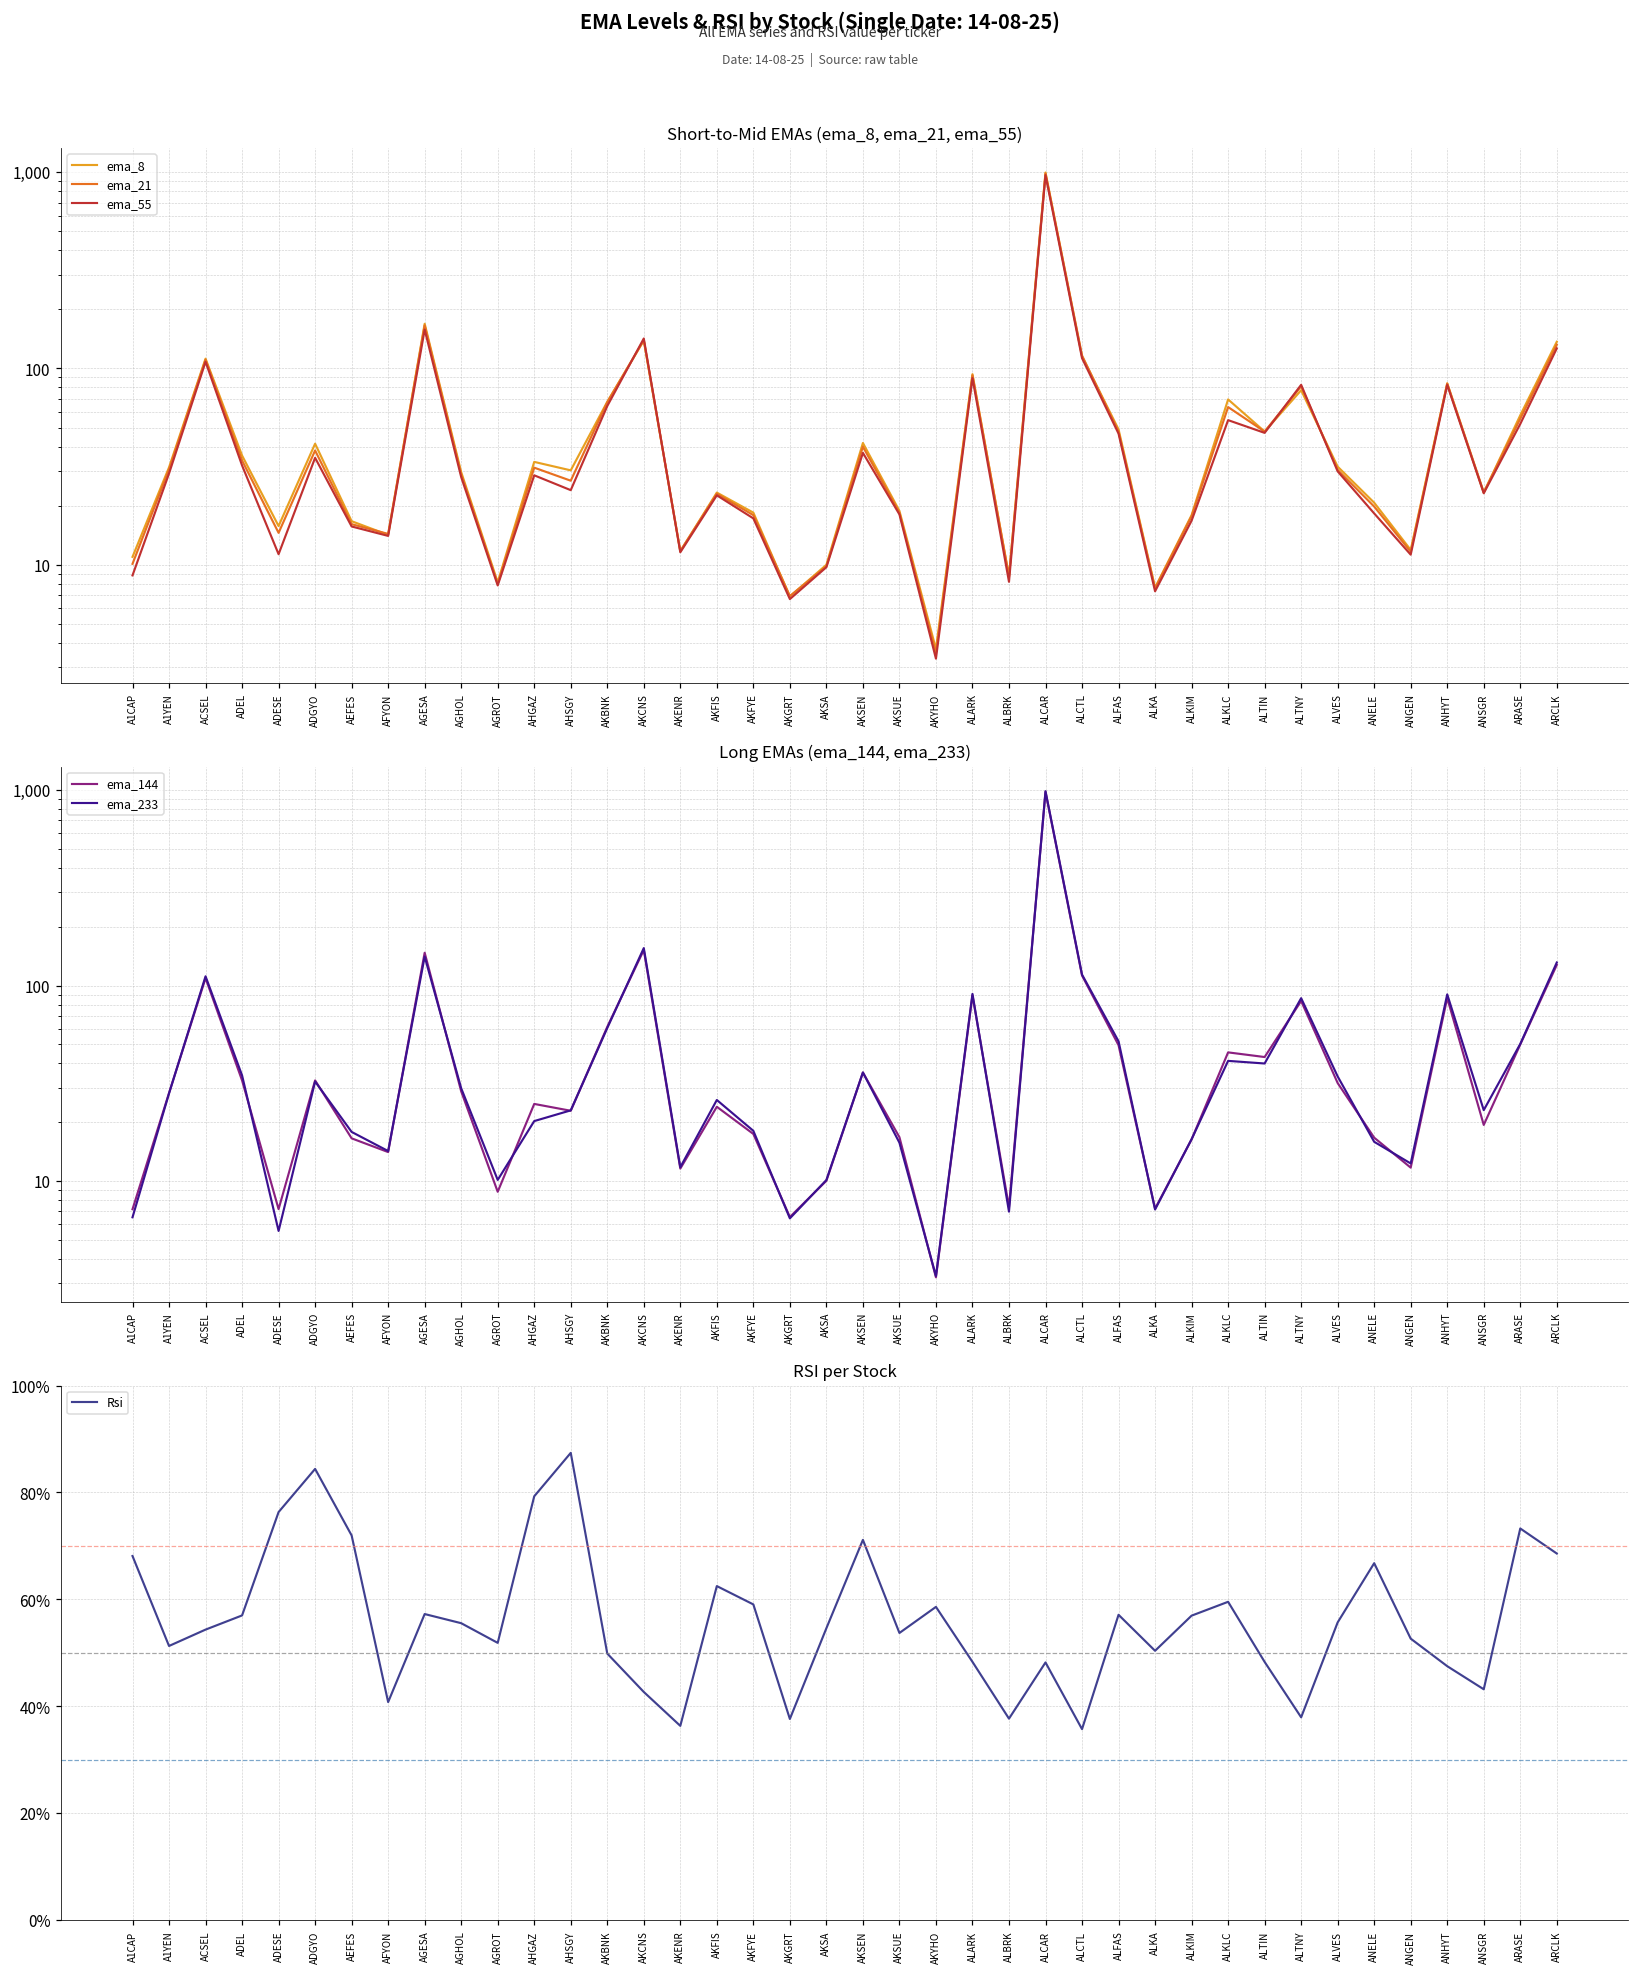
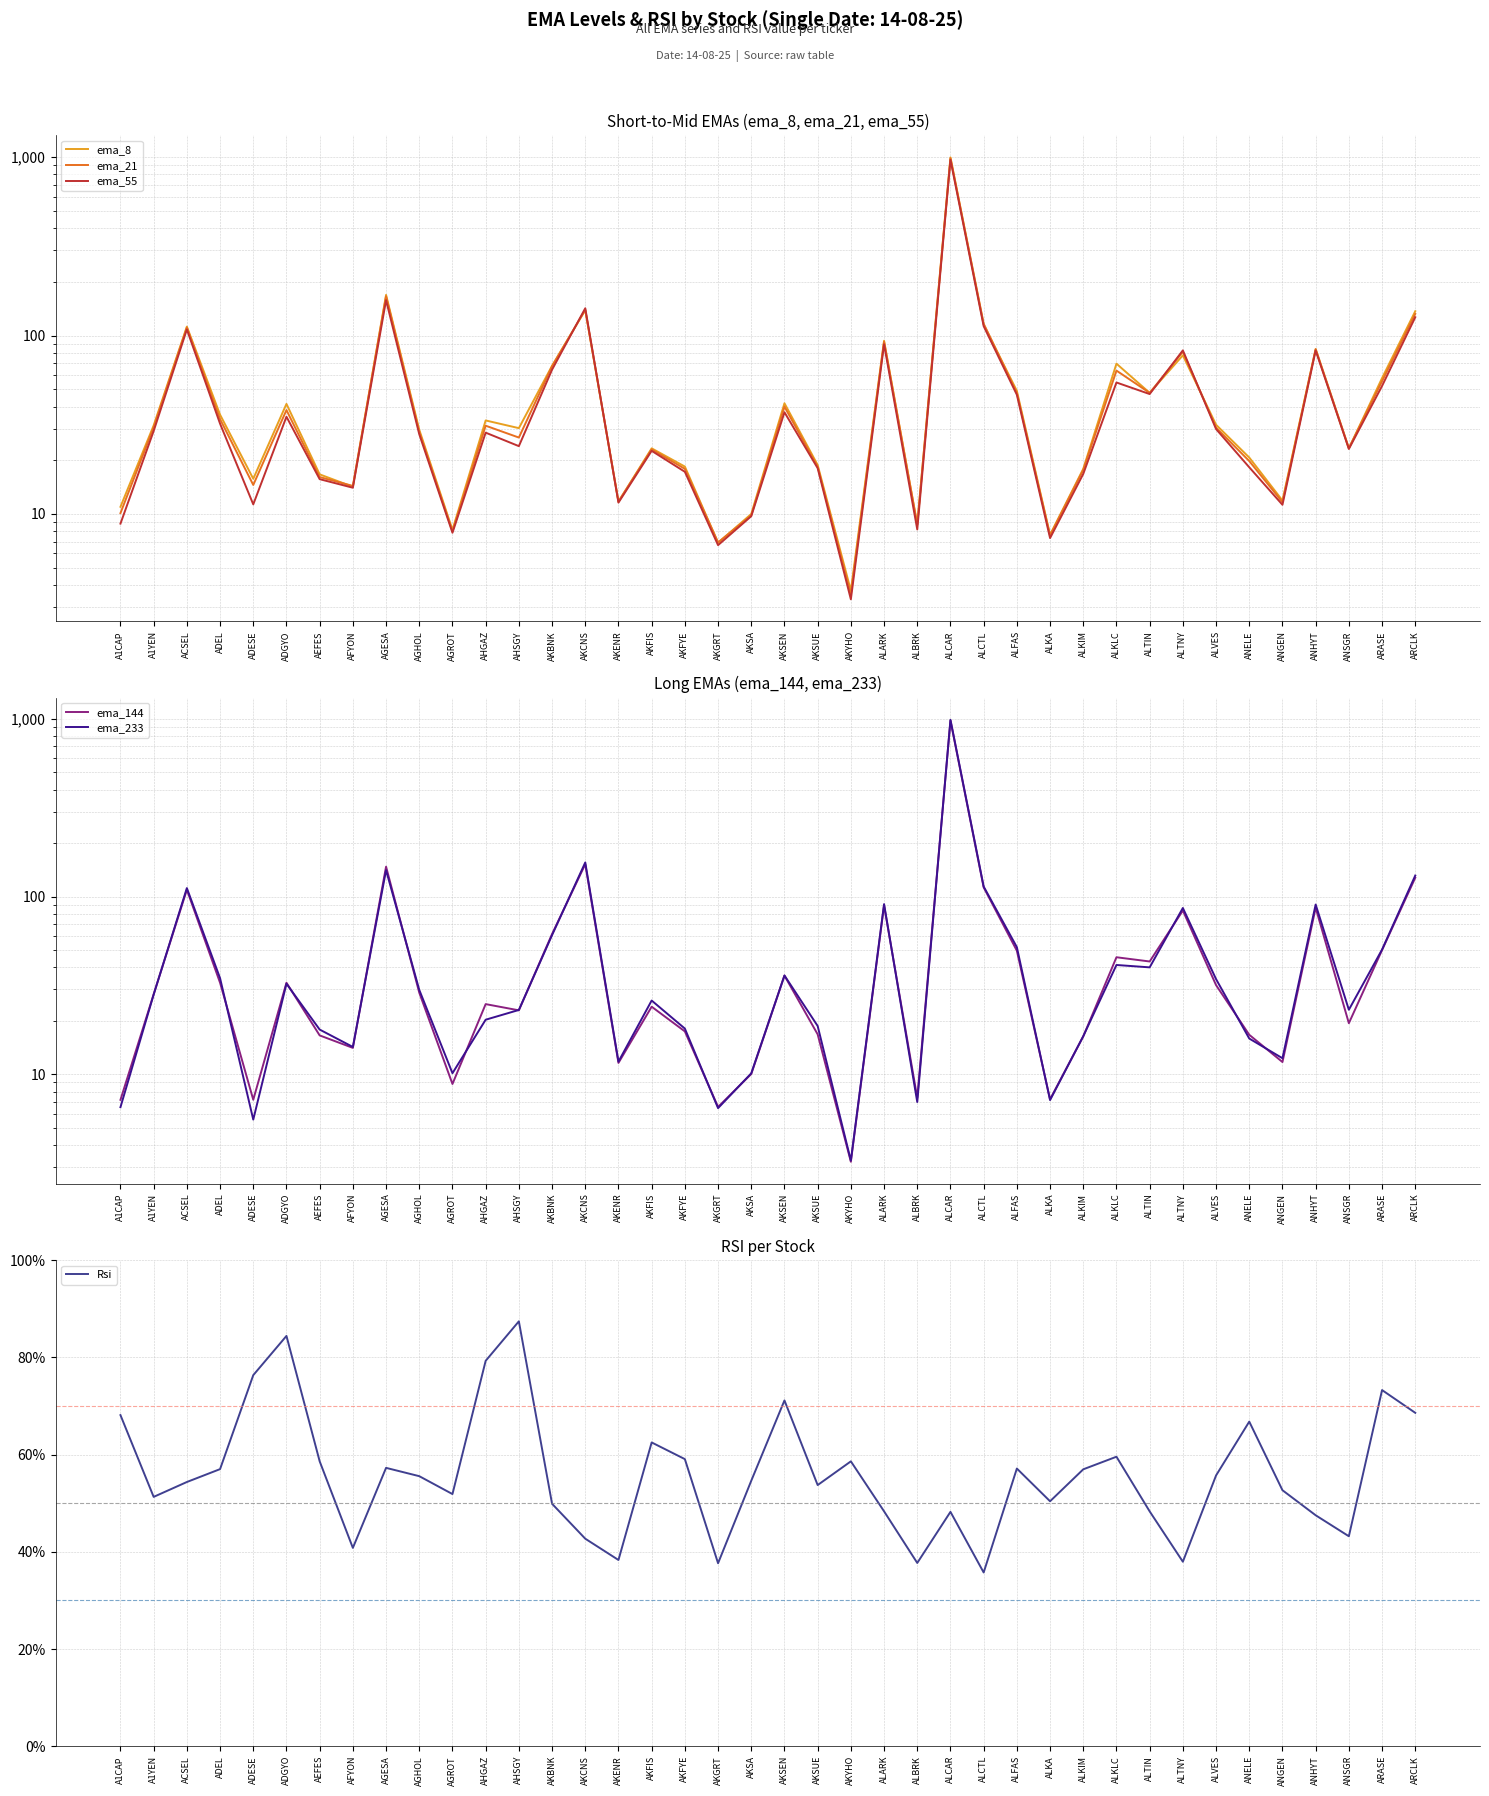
Long EMAs (ema_144, ema_233), ema_233, AKSUE: 16 -> 19
RSI per Stock, AEFES: 72% -> 59%
RSI per Stock, AKENR: 36% -> 38%
